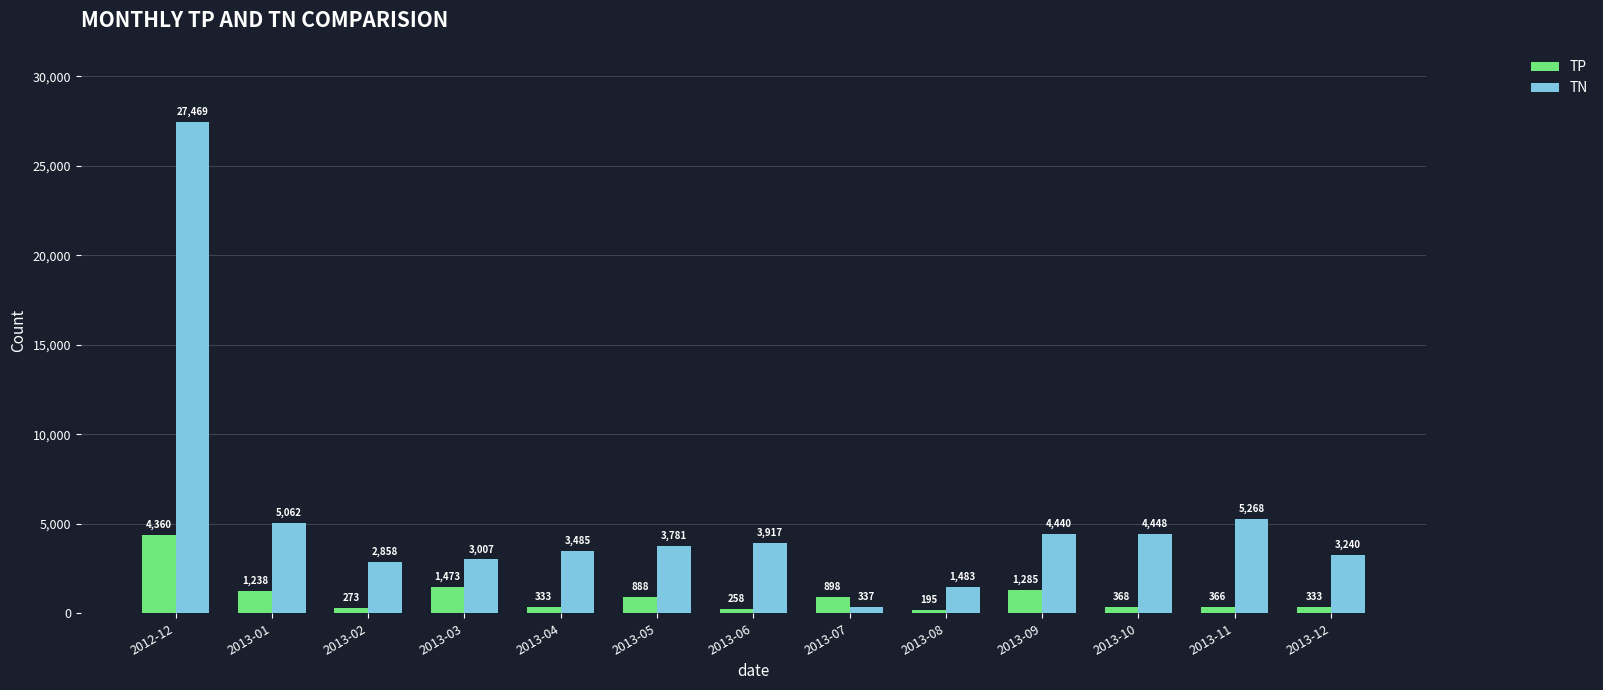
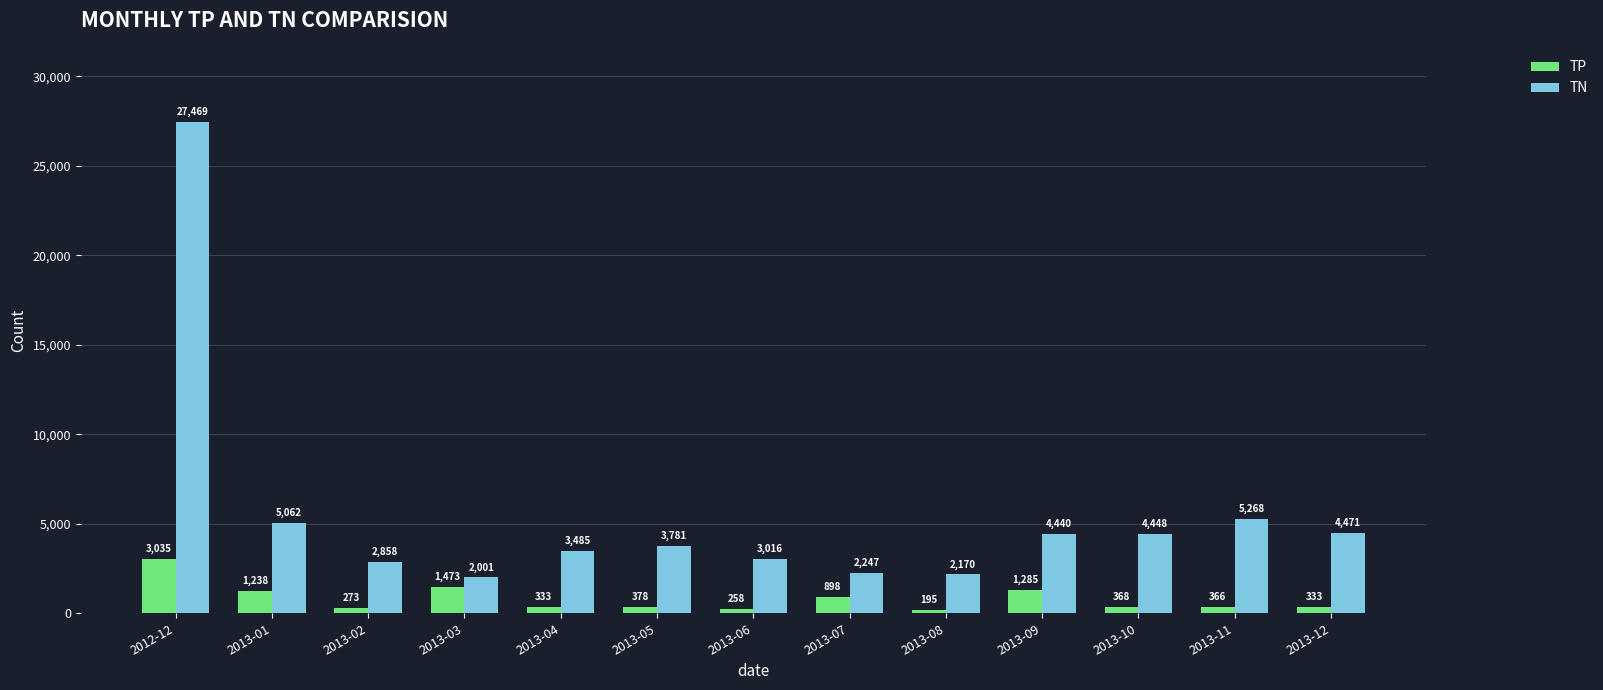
TP, 2012-12: 4,360 -> 3,035
TN, 2013-03: 3,007 -> 2,001
TP, 2013-05: 888 -> 378
TN, 2013-06: 3,917 -> 3,016
TN, 2013-07: 337 -> 2,247
TN, 2013-08: 1,483 -> 2,170
TN, 2013-12: 3,240 -> 4,471
